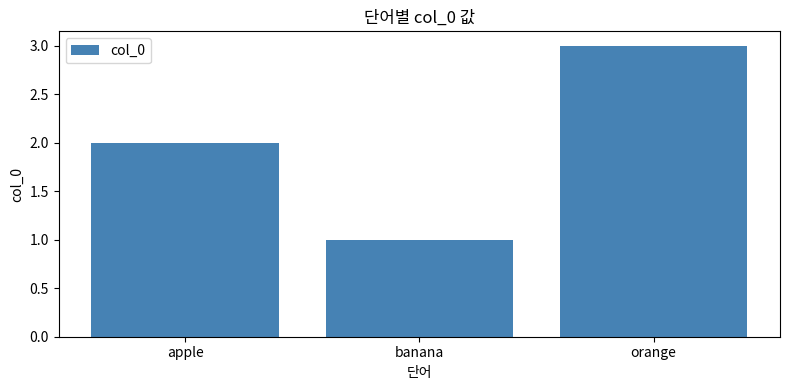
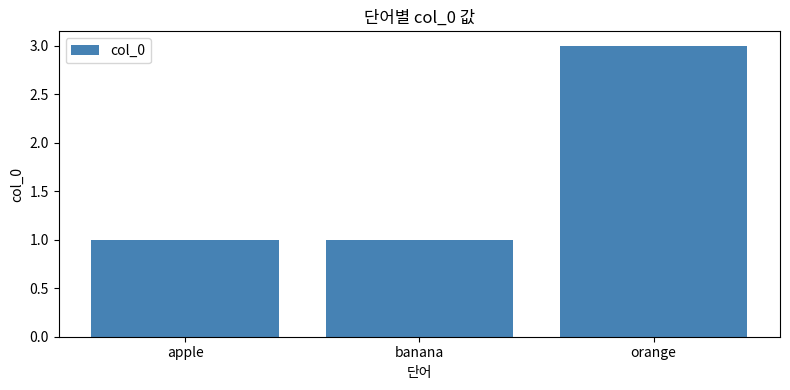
apple: 2 -> 1
